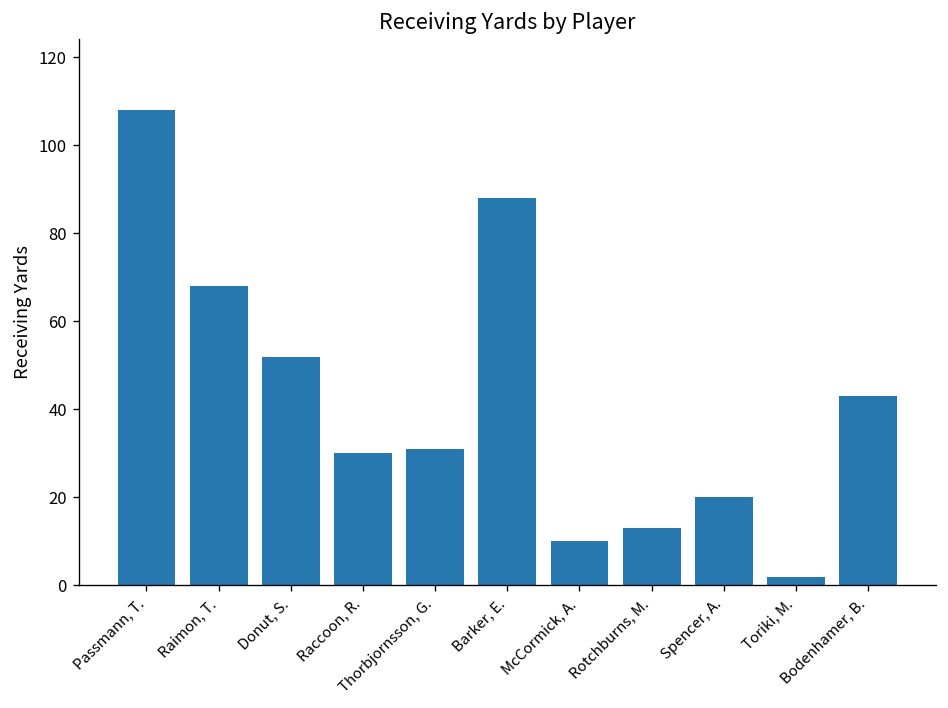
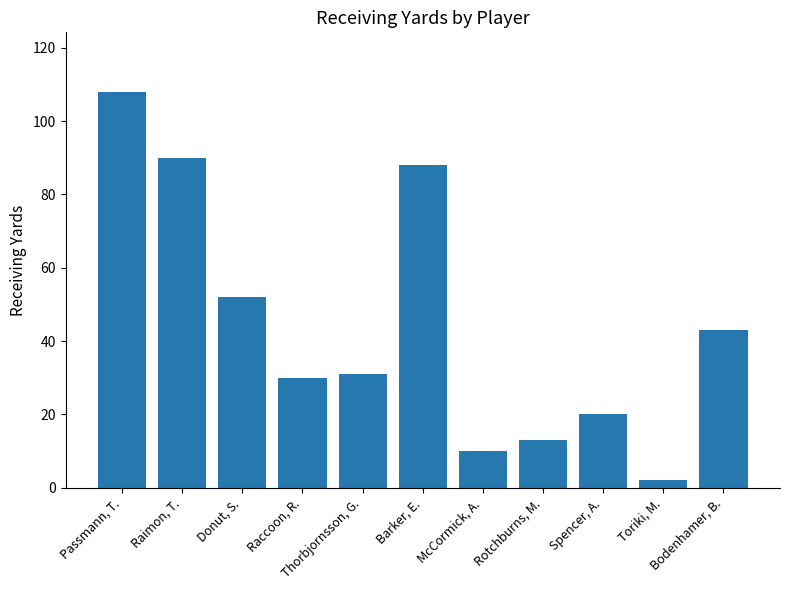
Raimon, T.: 68 -> 90
